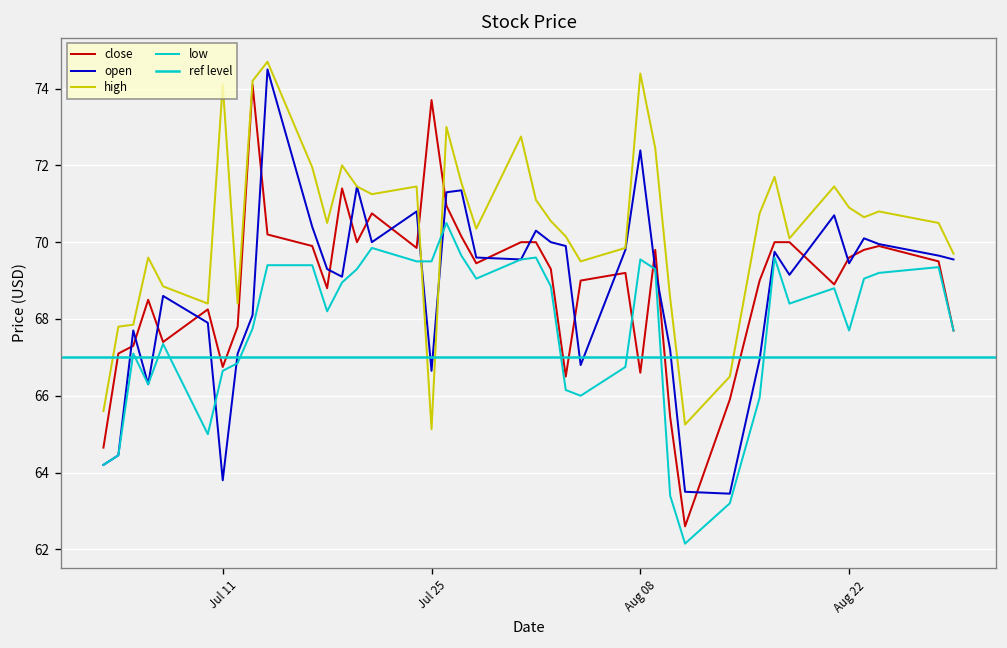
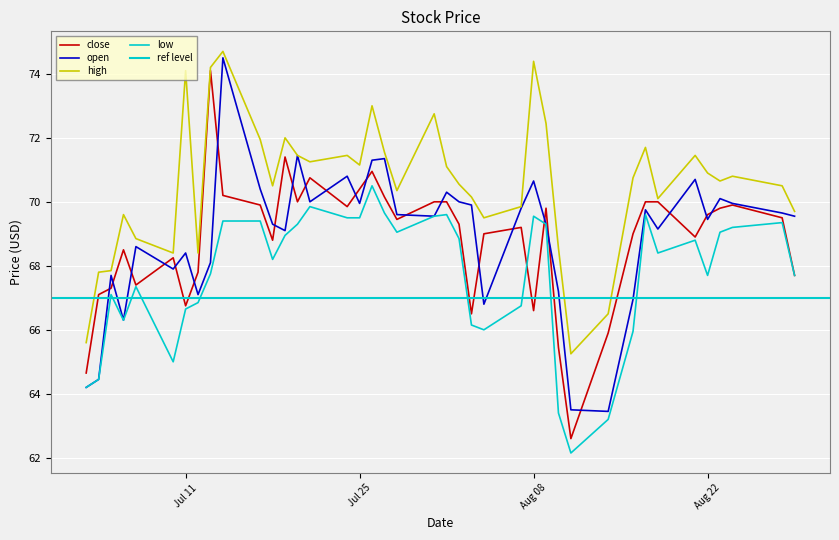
open, Jul 11: 63.8 -> 68.4
close, Jul 25: 73.7 -> 70.4
open, Jul 25: 66.7 -> 70.0
high, Jul 25: 65.1 -> 71.2
open, Aug 08: 72.4 -> 70.7
